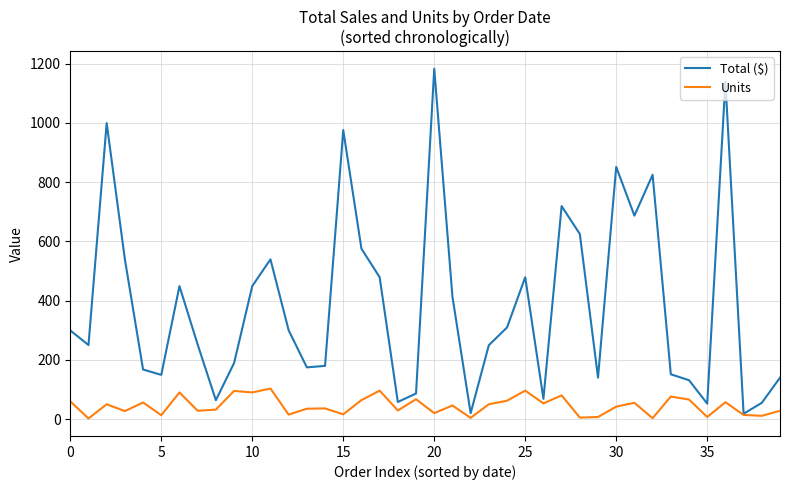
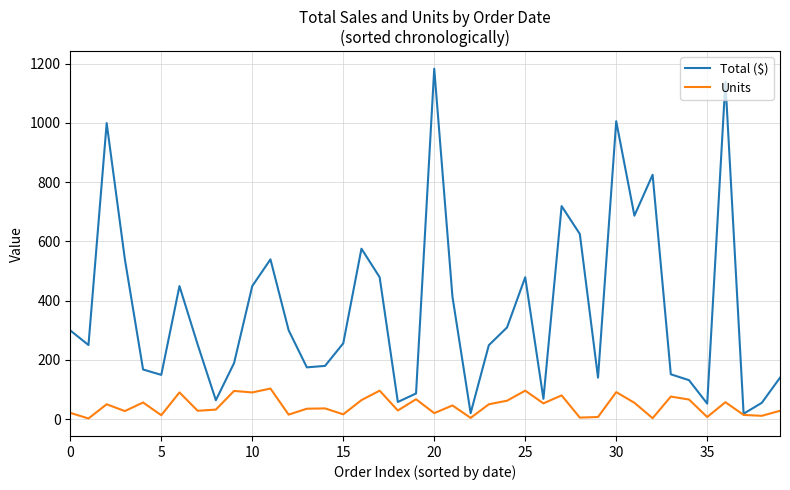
Units, 0: 60 -> 20
Total ($), 15: 980 -> 260
Total ($), 30: 850 -> 1010
Units, 30: 40 -> 90
